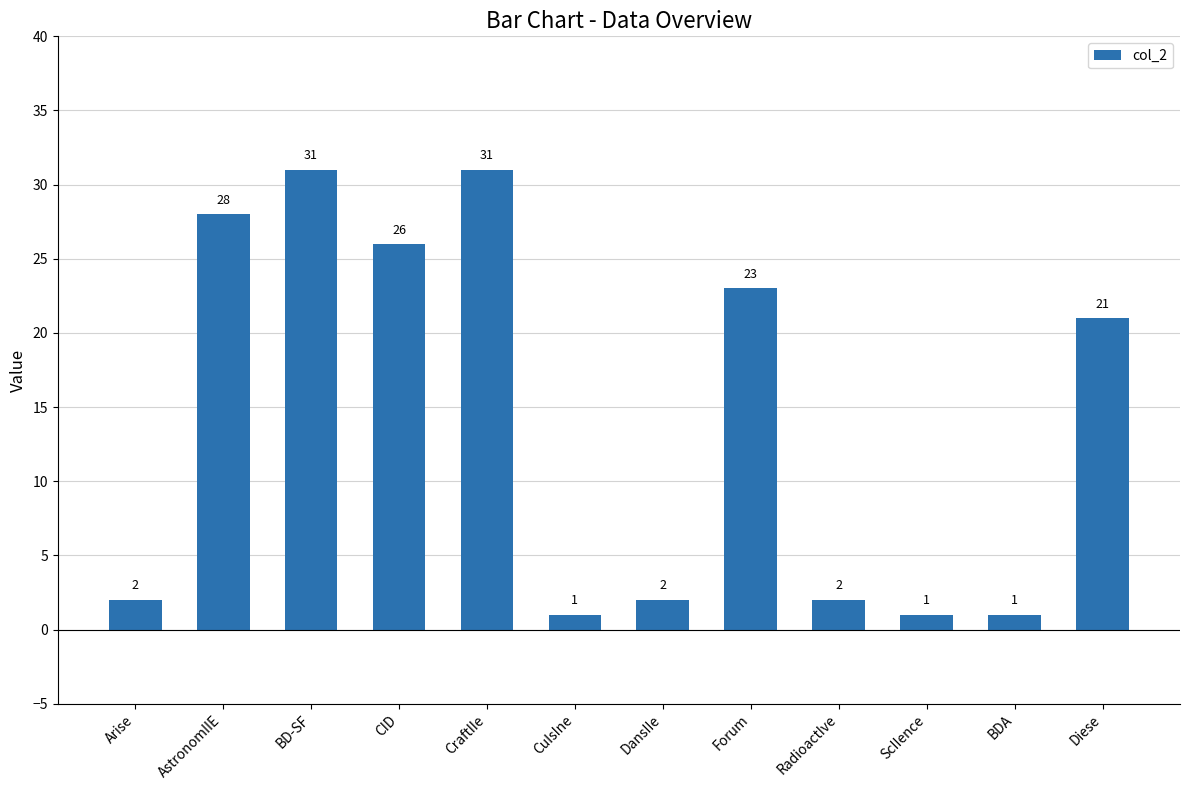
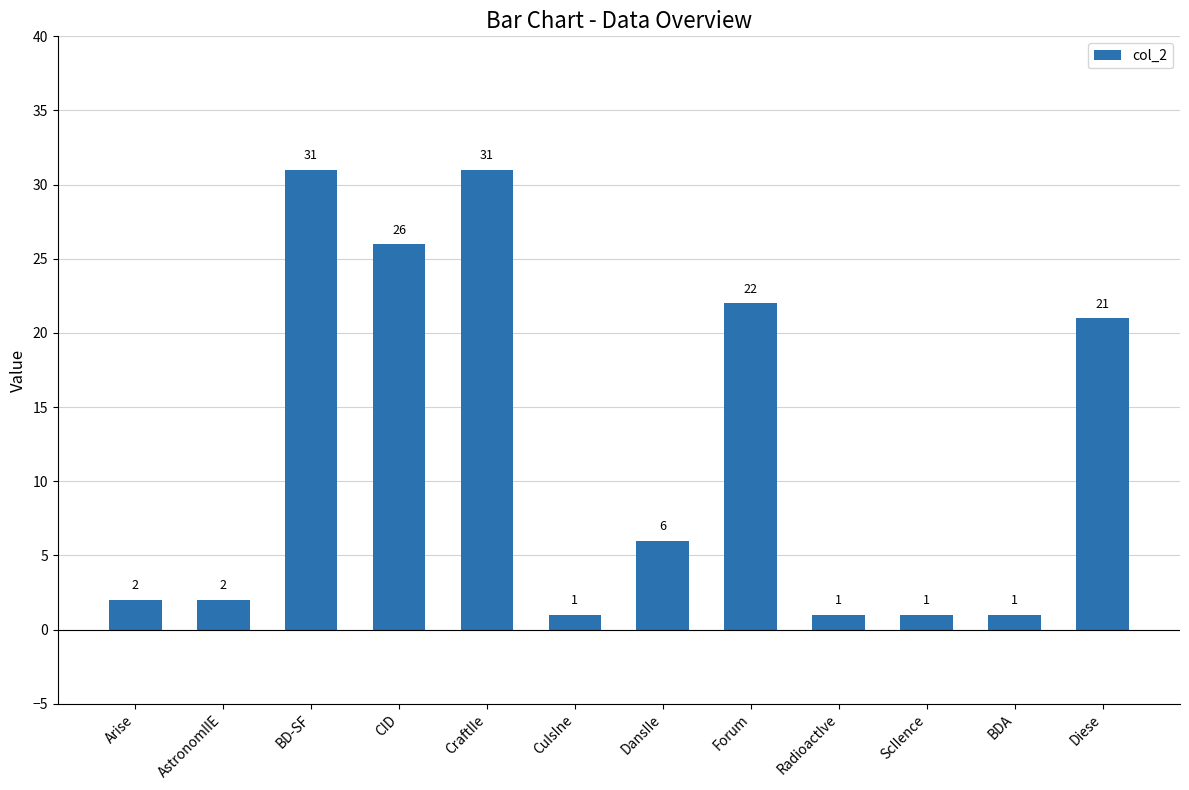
AstronomIIE: 28 -> 2
DansIIe: 2 -> 6
Forum: 23 -> 22
RadioactIve: 2 -> 1
